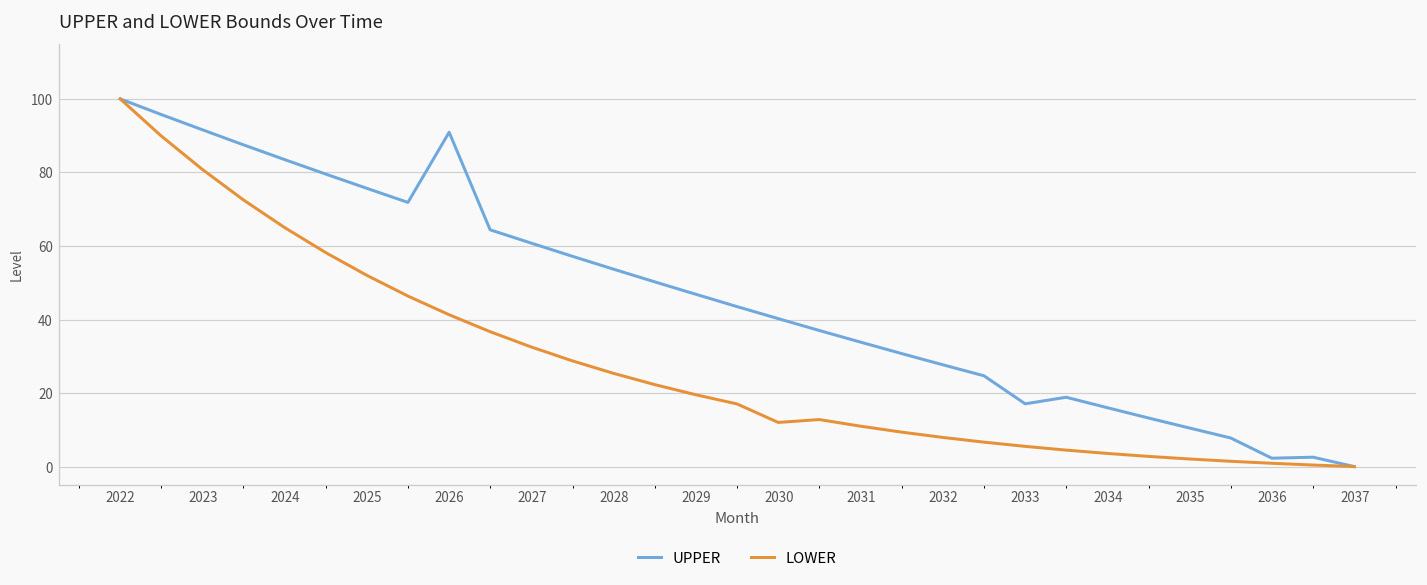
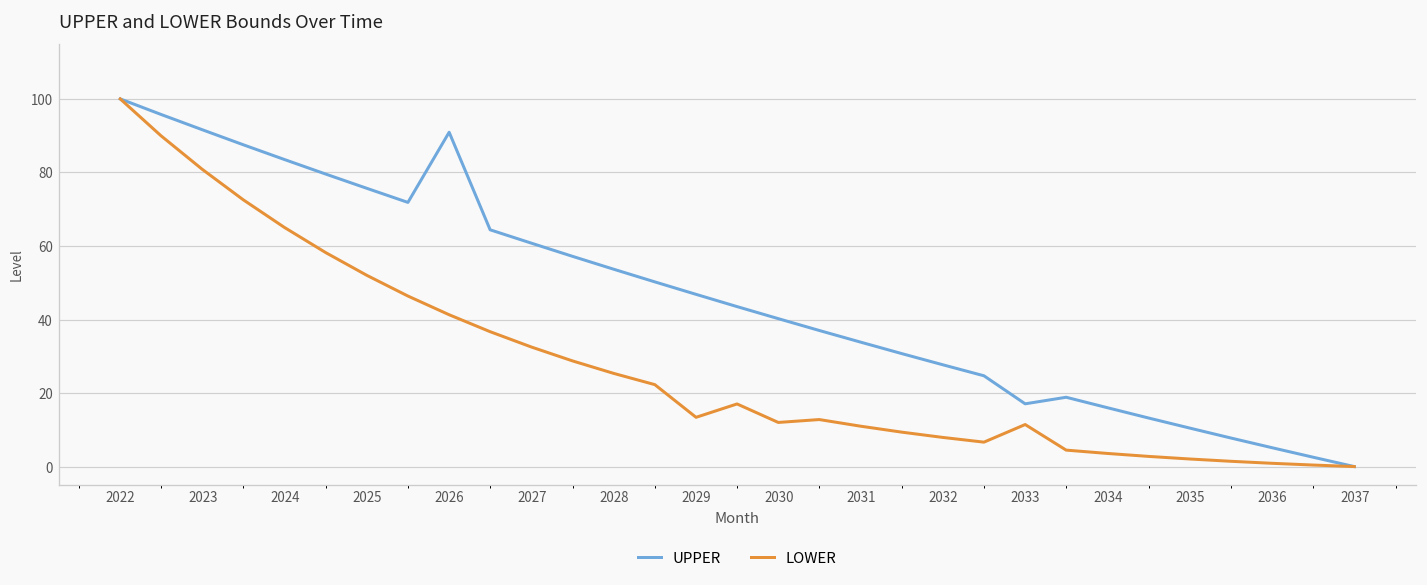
LOWER, 2029: 20 -> 13
LOWER, 2033: 5 -> 11
UPPER, 2036: 2 -> 5
